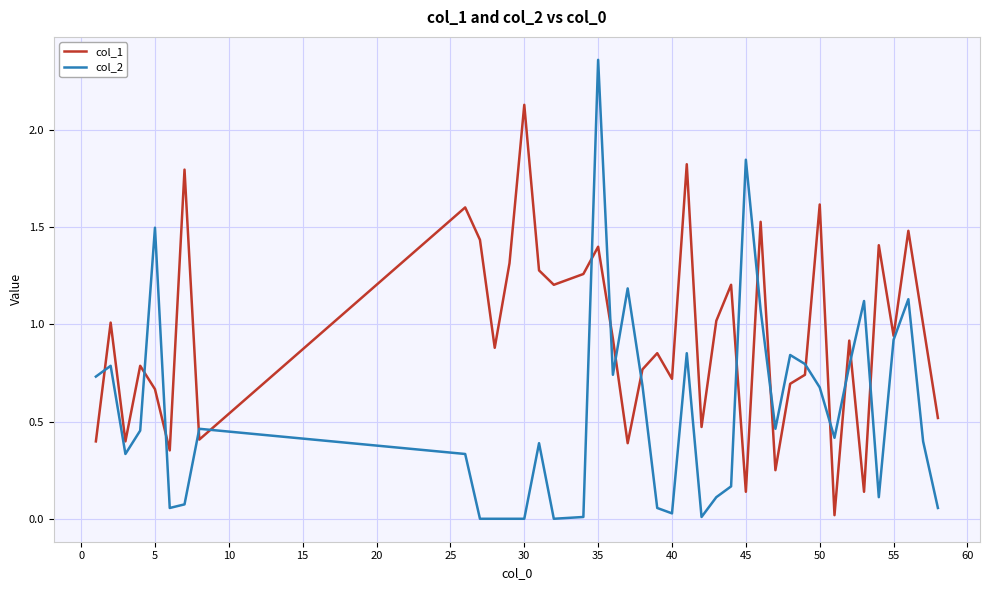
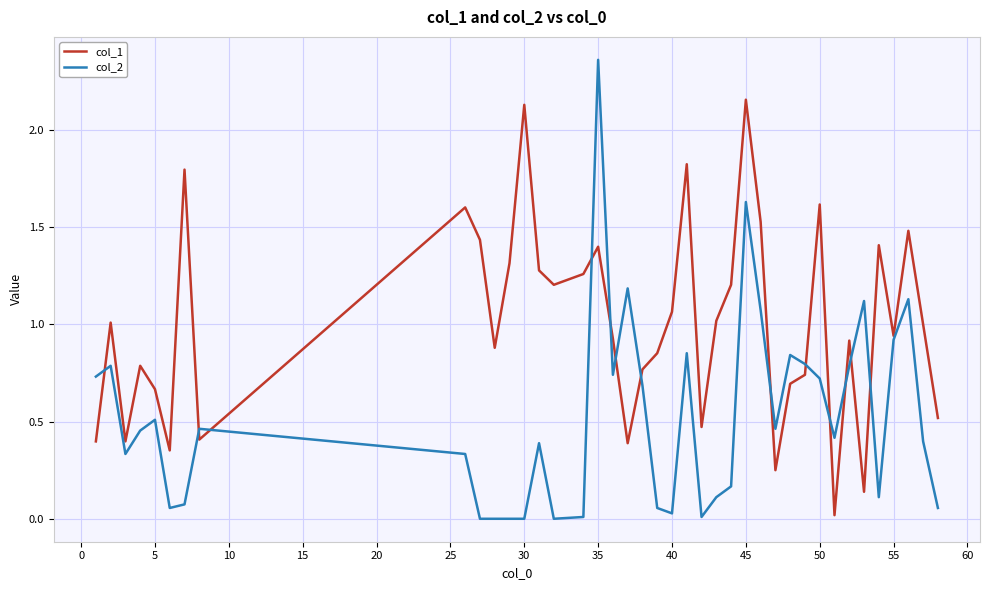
col_2, 5: 1.50 -> 0.51
col_1, 40: 0.72 -> 1.06
col_1, 45: 0.14 -> 2.16
col_2, 45: 1.85 -> 1.63
col_2, 50: 0.68 -> 0.72
